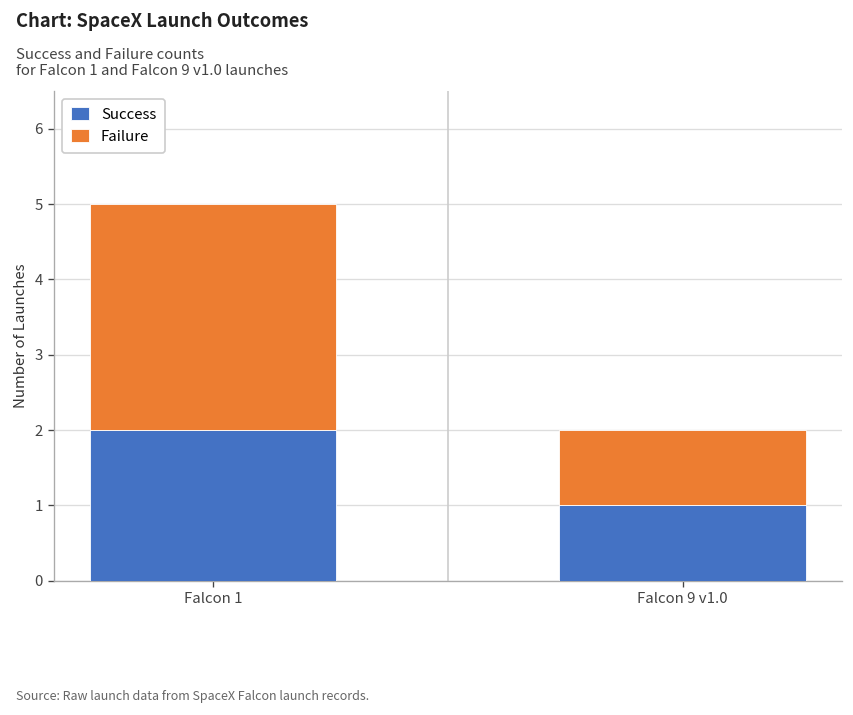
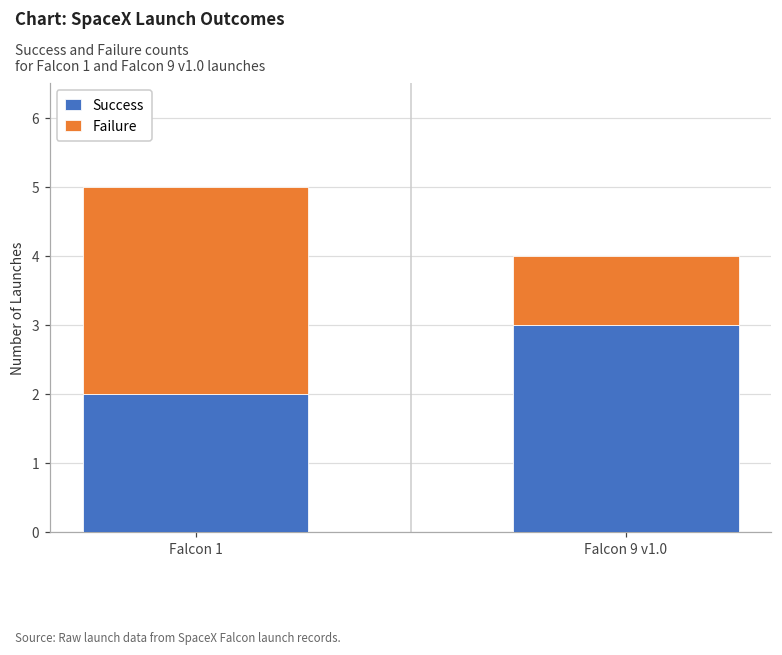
Success, Falcon 9 v1.0: 1 -> 3
